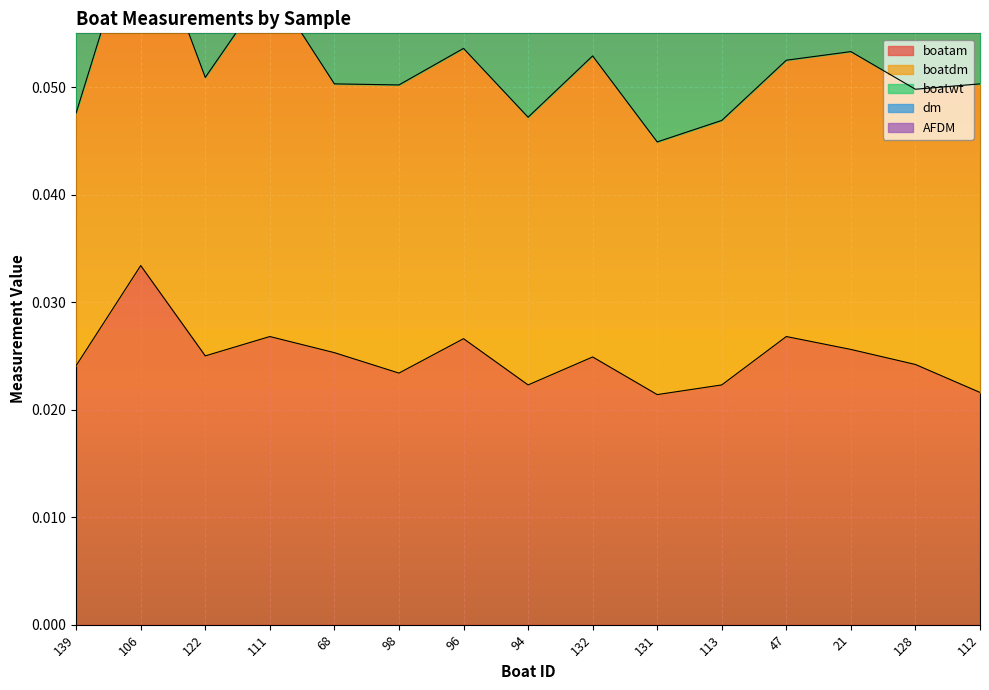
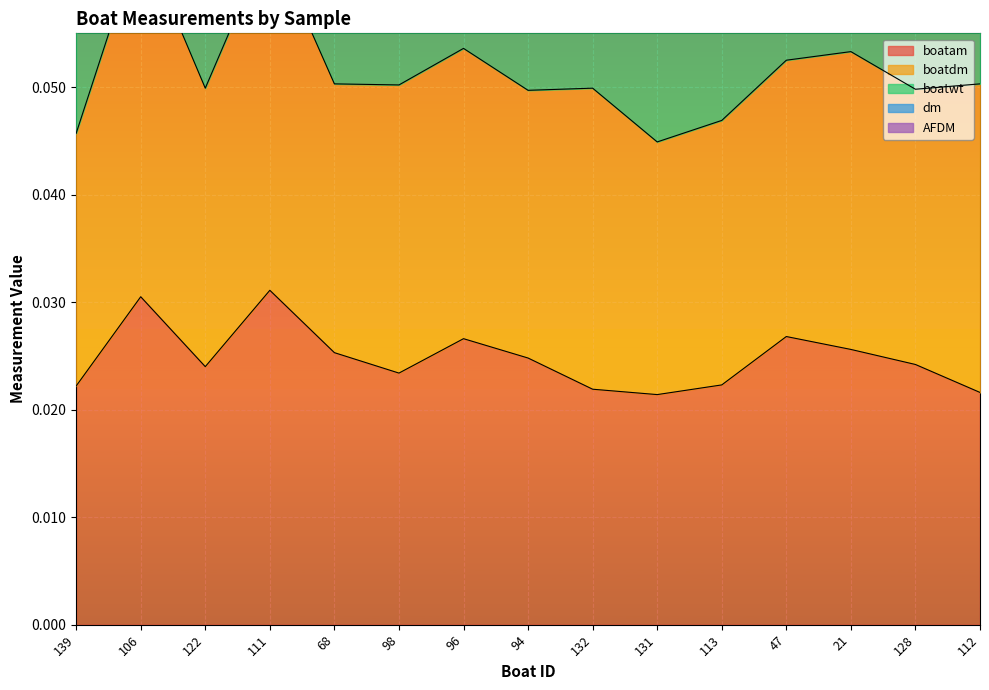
boatam, 139: 0.0241 -> 0.0222
boatam, 106: 0.0334 -> 0.0305
boatam, 122: 0.025 -> 0.024
boatam, 111: 0.0268 -> 0.0311
boatam, 94: 0.0223 -> 0.0248
boatam, 132: 0.0249 -> 0.0219
